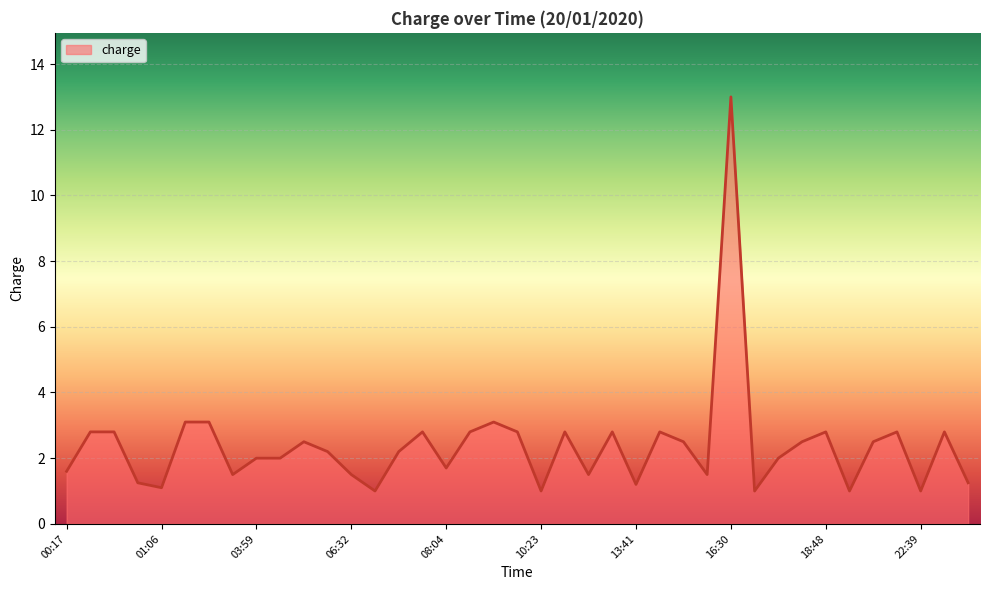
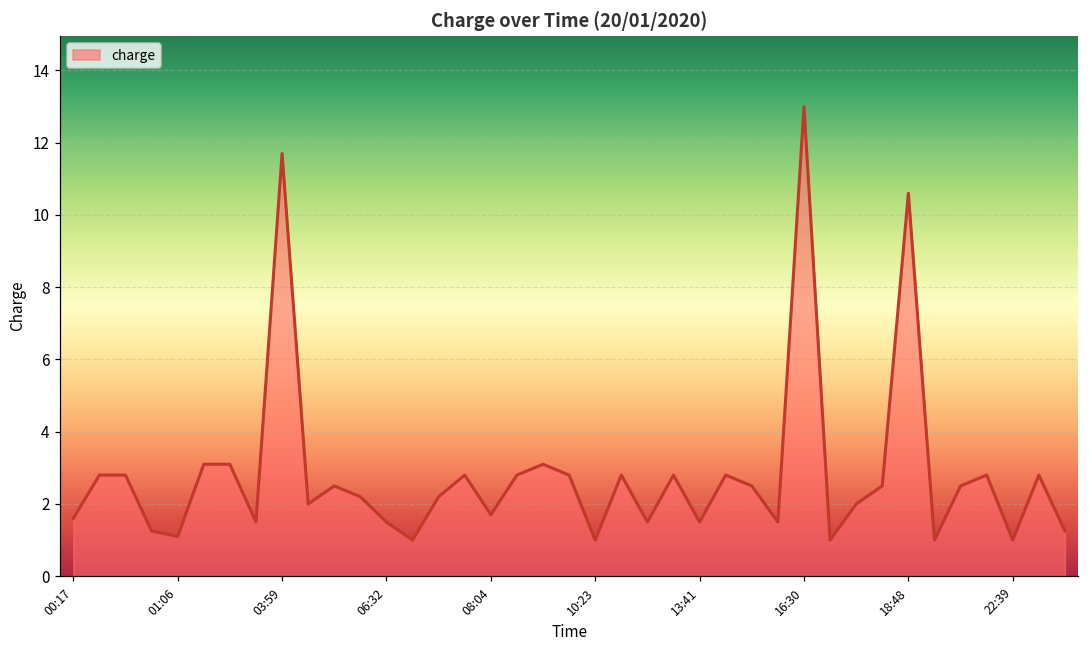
03:59: 2.0 -> 11.7
13:41: 1.2 -> 1.5
18:48: 2.8 -> 10.6
